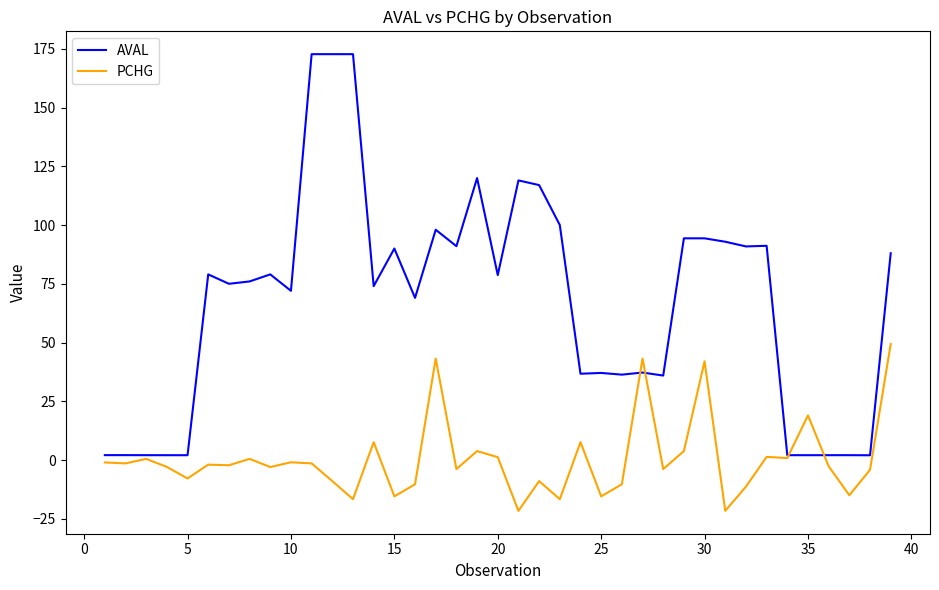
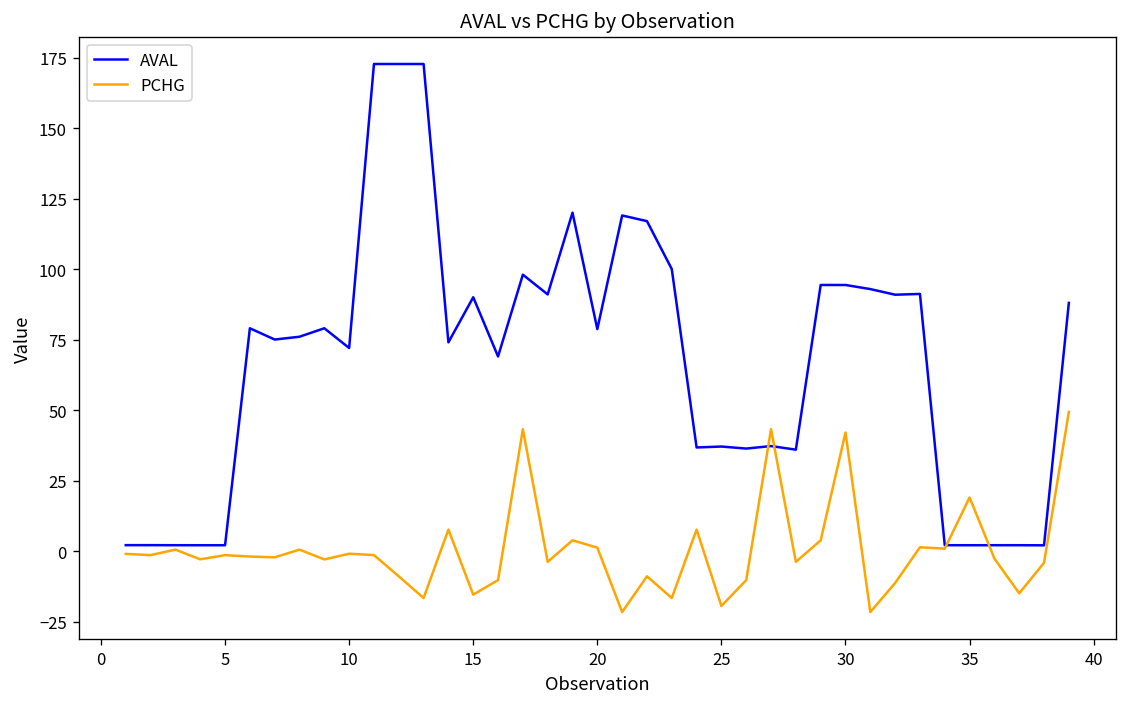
PCHG, 5: -8 -> -1
PCHG, 25: -15 -> -19
